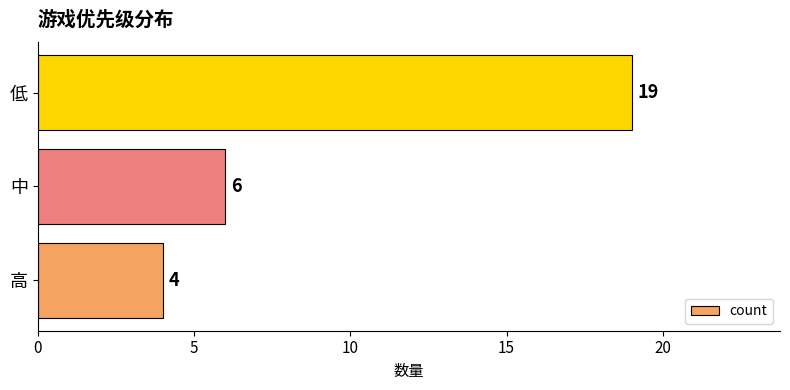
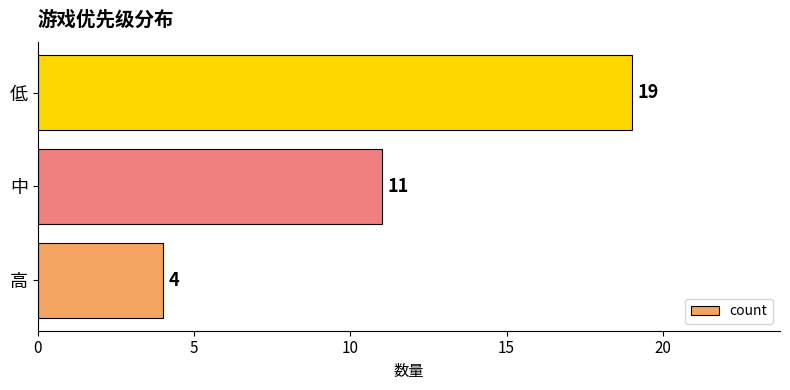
中: 6 -> 11
